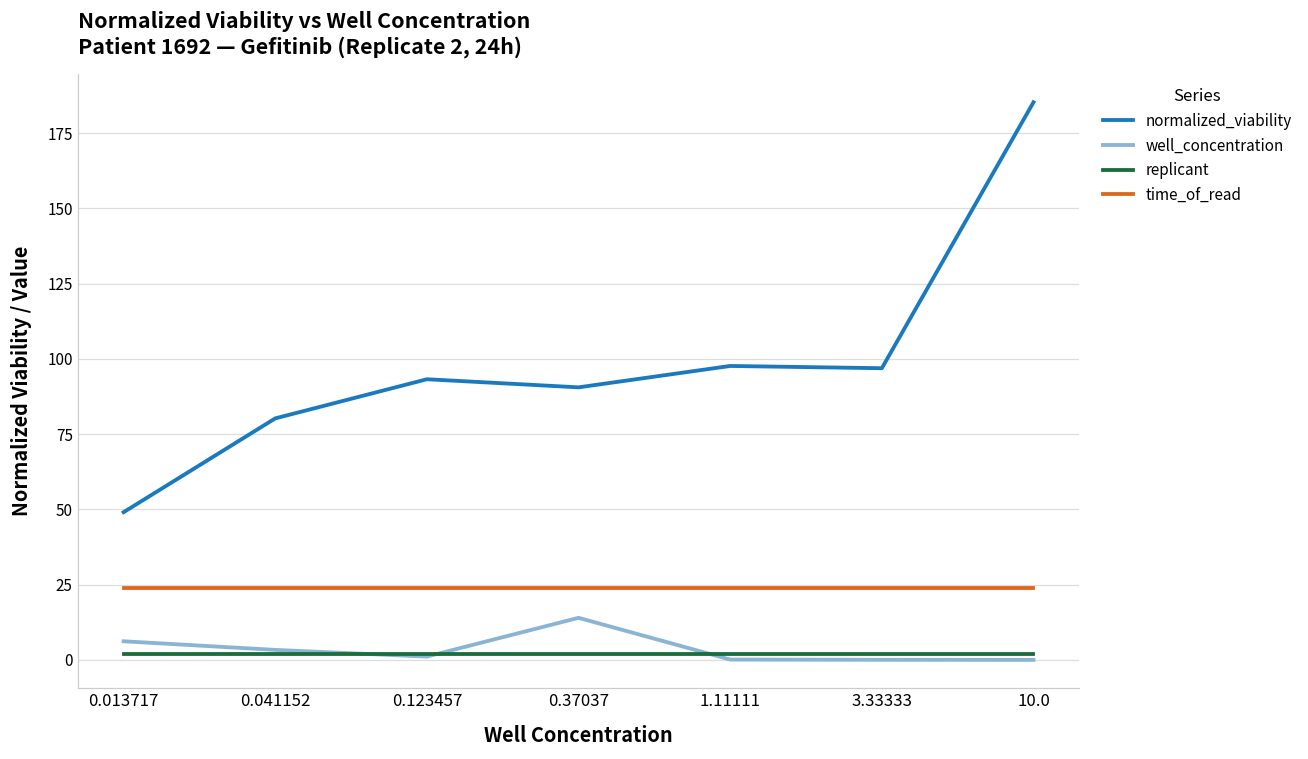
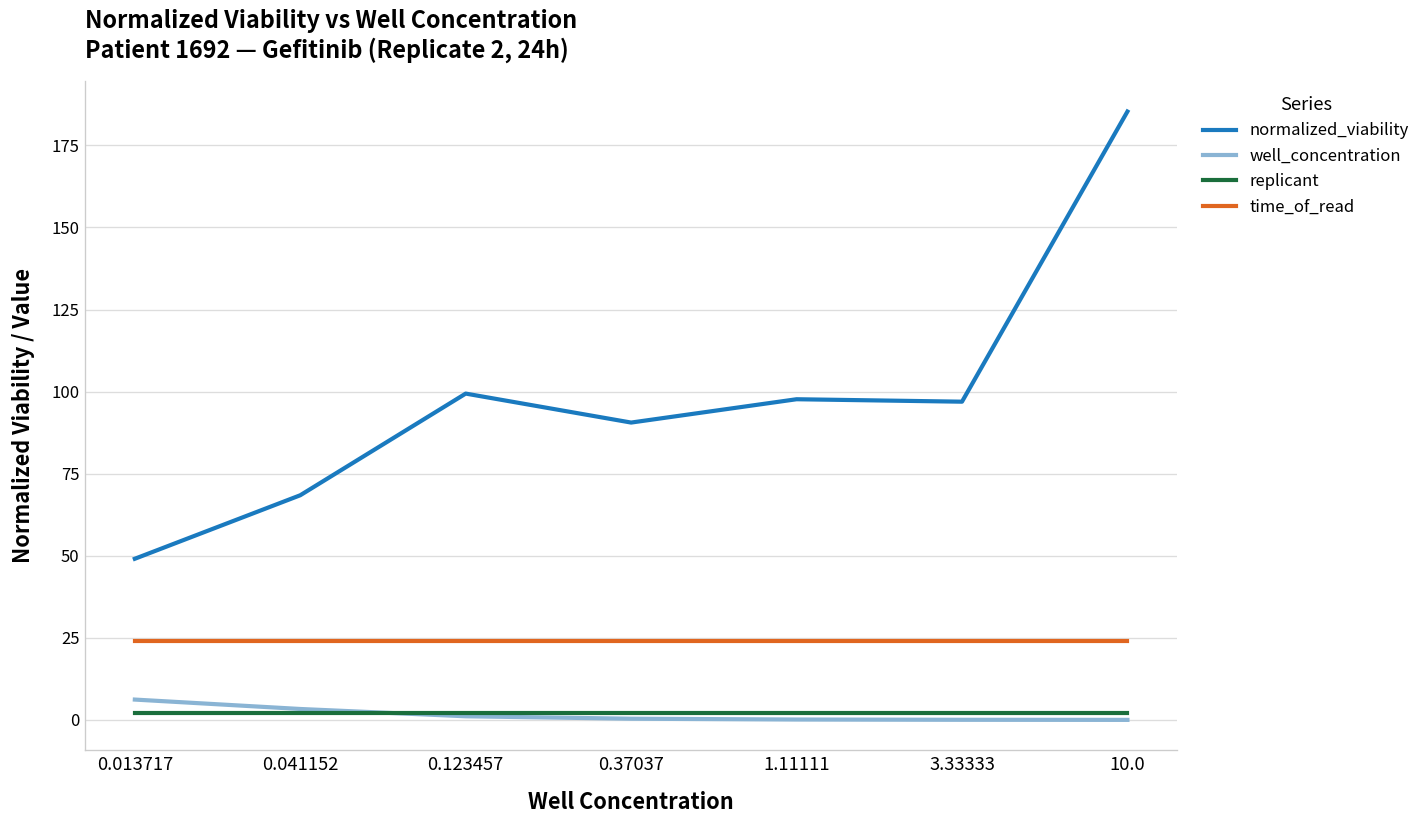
normalized_viability, 0.041152: 80 -> 68
normalized_viability, 0.123457: 93 -> 99
well_concentration, 0.37037: 14 -> 0
